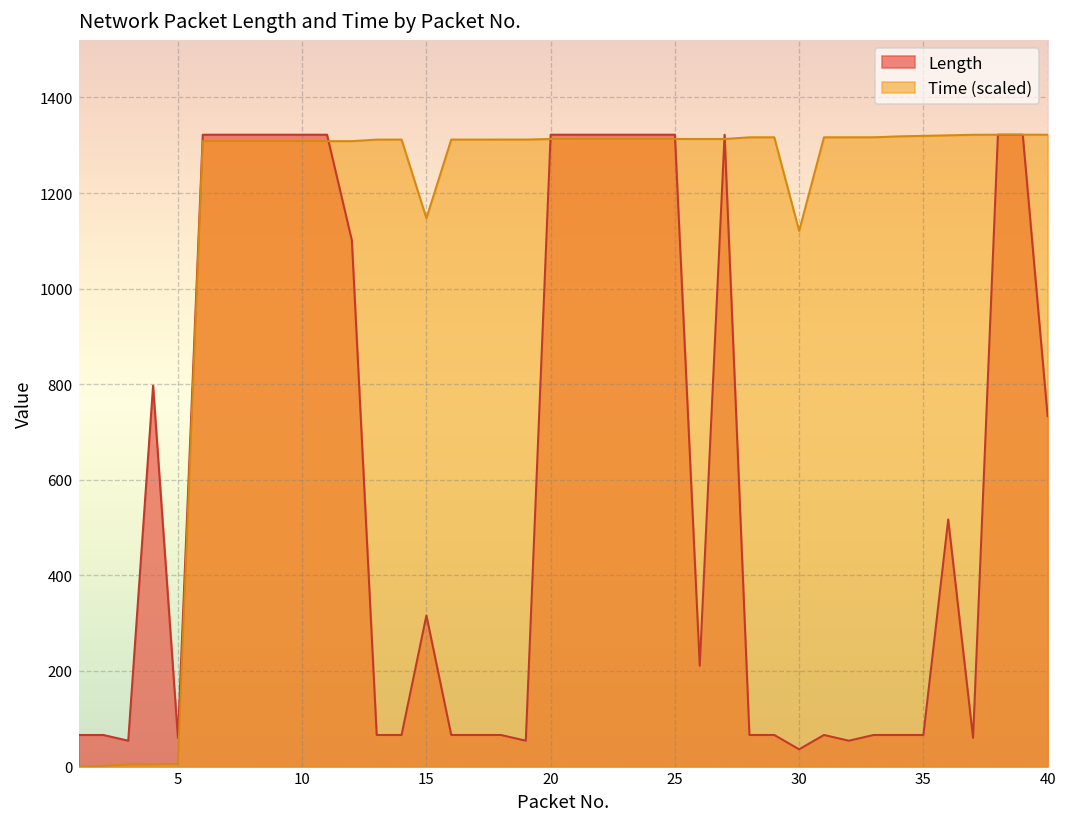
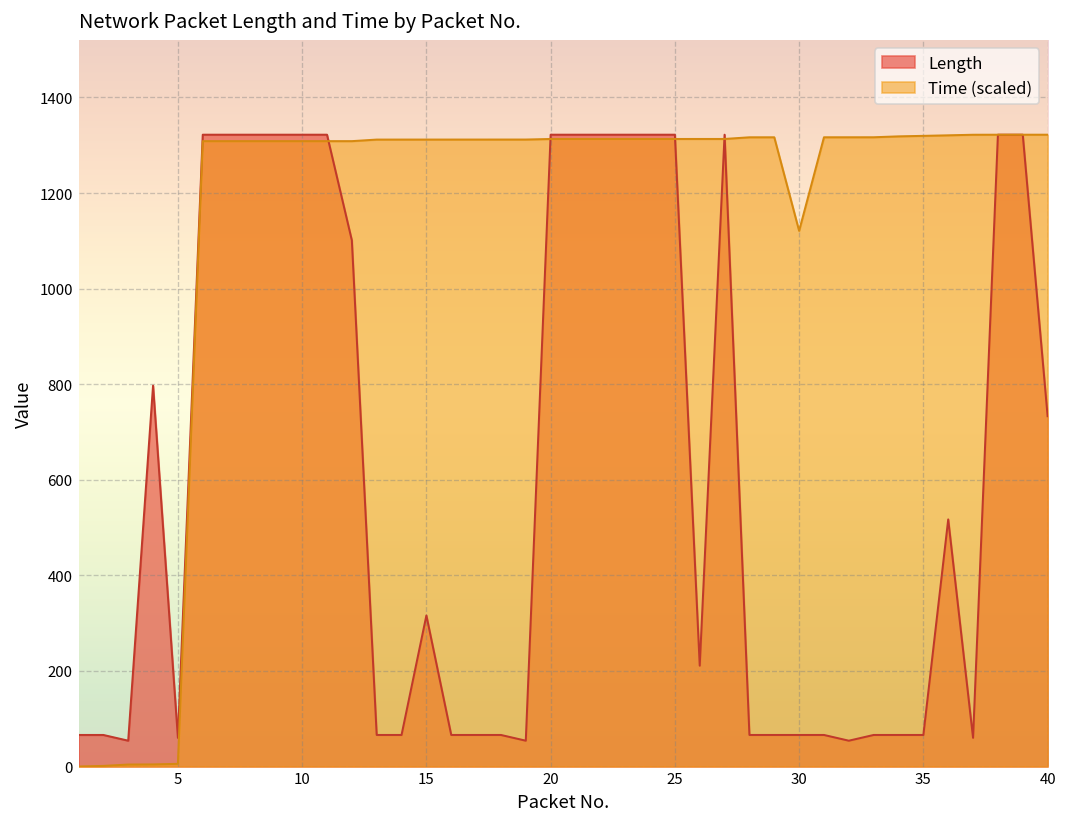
Time (scaled), 15: 1150 -> 1310
Length, 30: 40 -> 70
